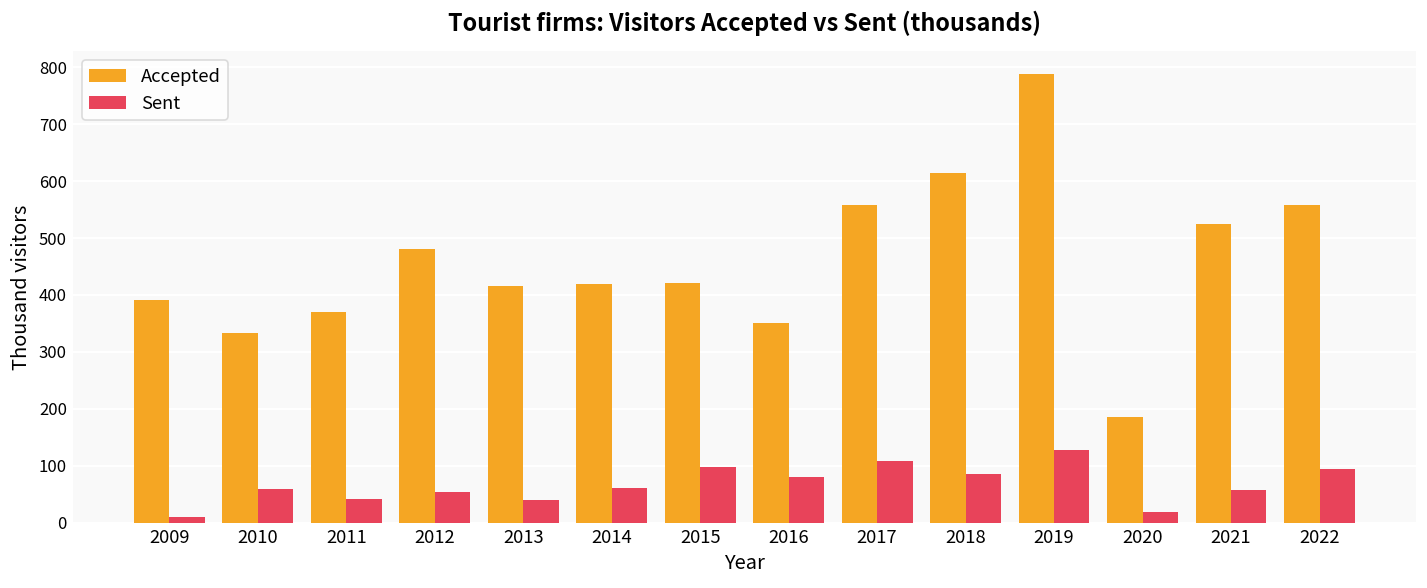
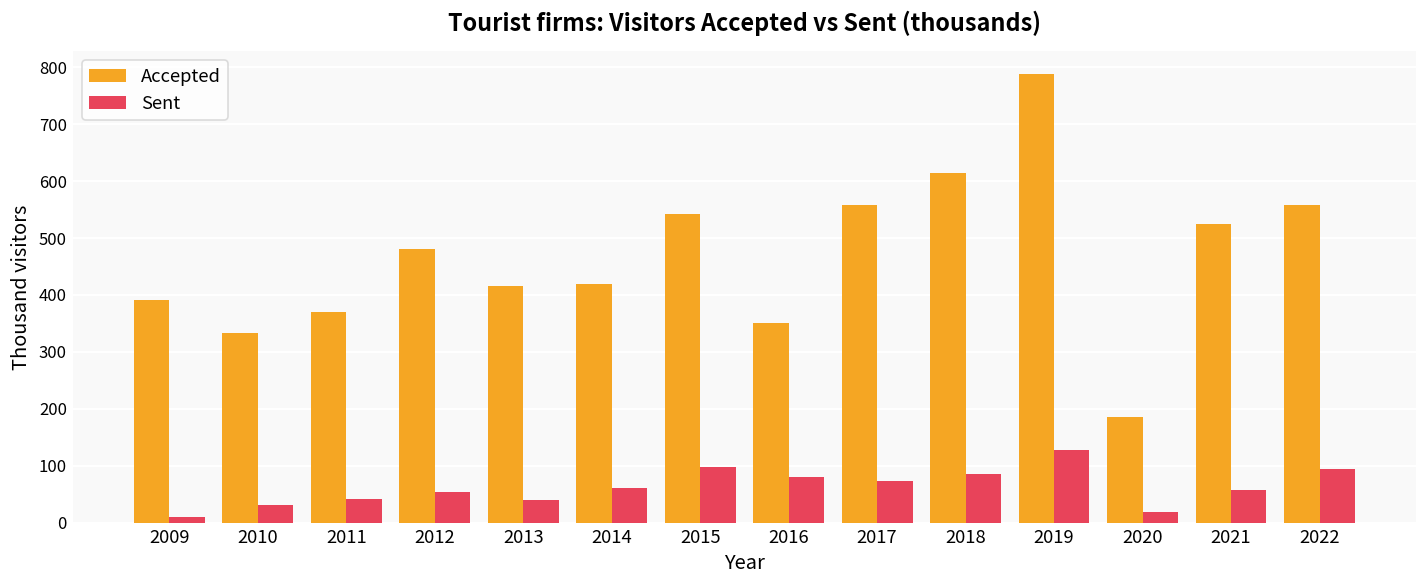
Sent, 2010: 60 -> 30
Accepted, 2015: 420 -> 540
Sent, 2017: 110 -> 70
